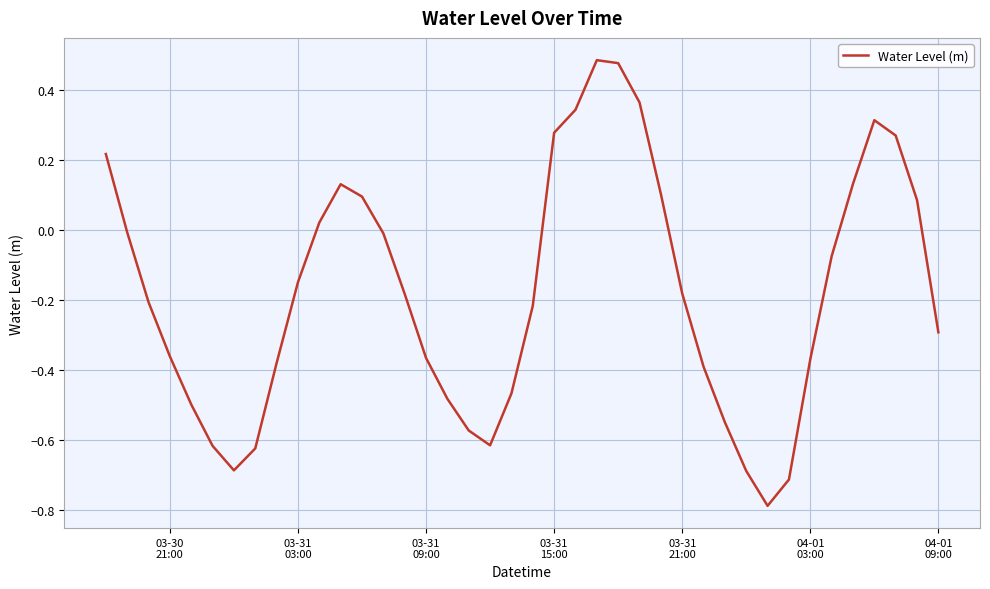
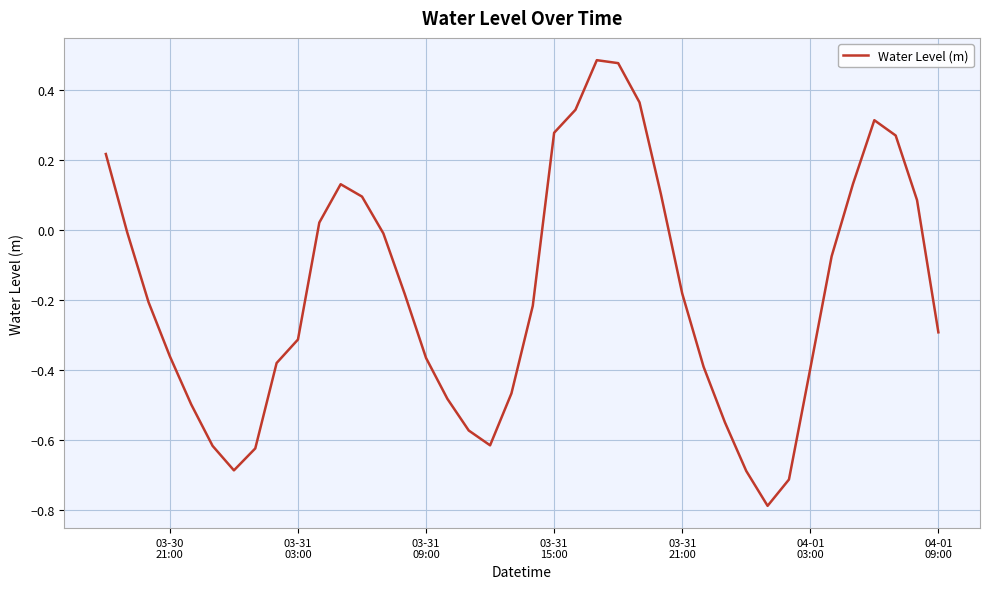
03-31 03:00: -0.15 -> -0.31
04-01 03:00: -0.37 -> -0.40
